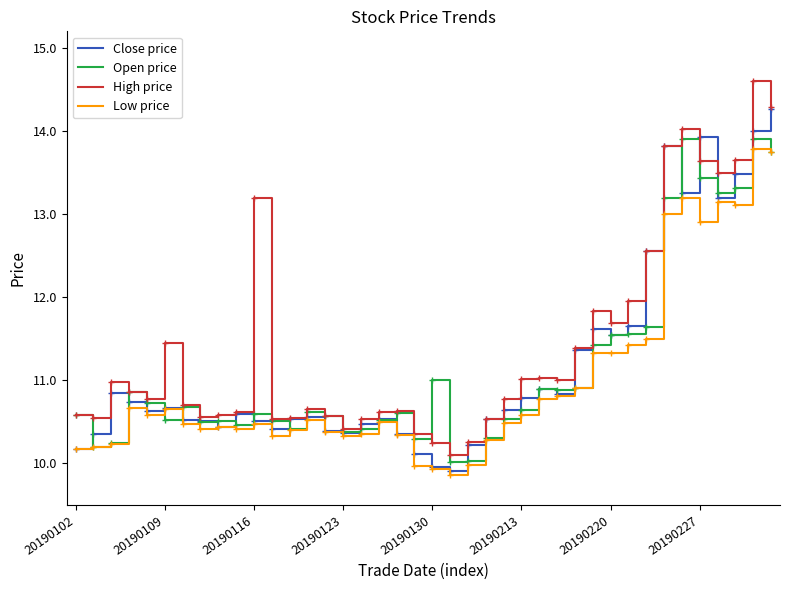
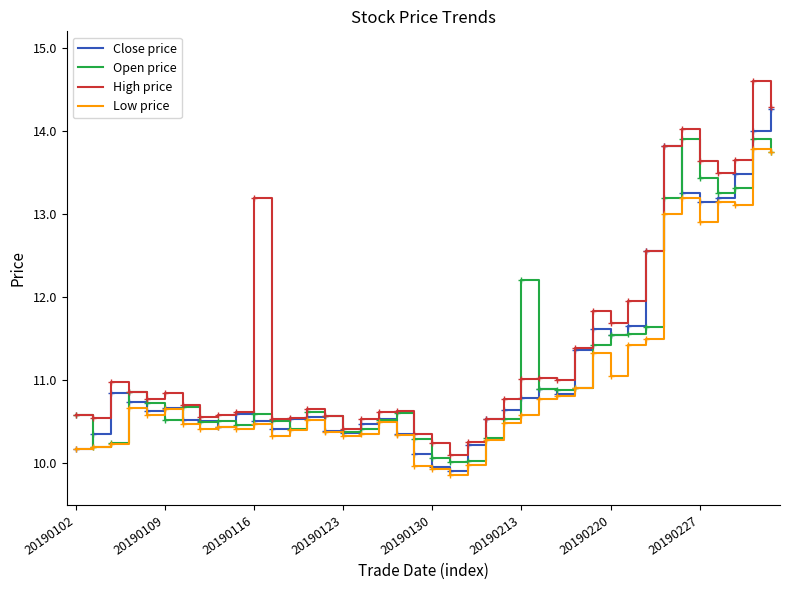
High price, 20190109: 11.5 -> 10.9
Open price, 20190130: 11.0 -> 10.1
Open price, 20190213: 10.6 -> 12.2
Low price, 20190220: 11.3 -> 11.1
Close price, 20190227: 13.9 -> 13.2
